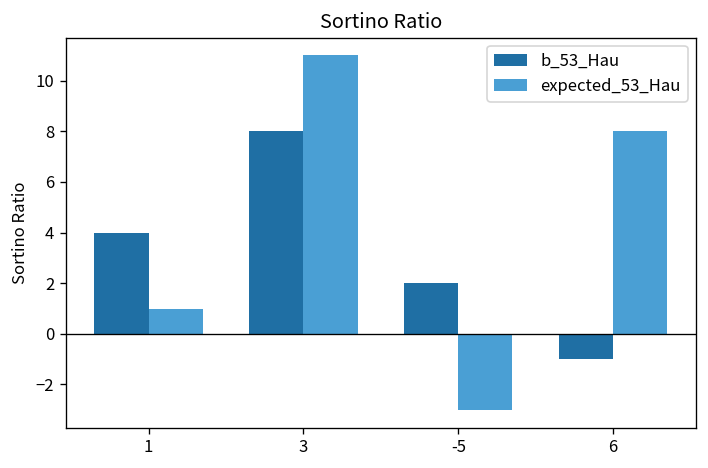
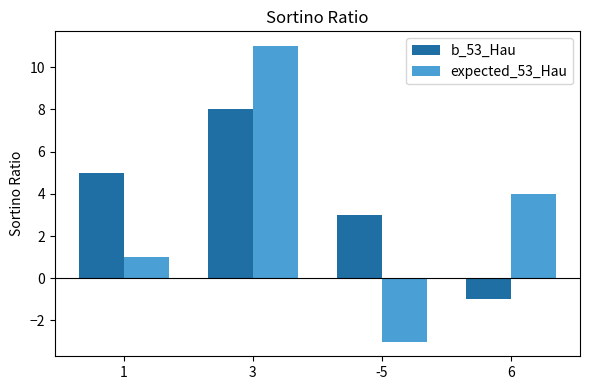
b_53_Hau, 1: 4 -> 5
b_53_Hau, -5: 2 -> 3
expected_53_Hau, 6: 8 -> 4
